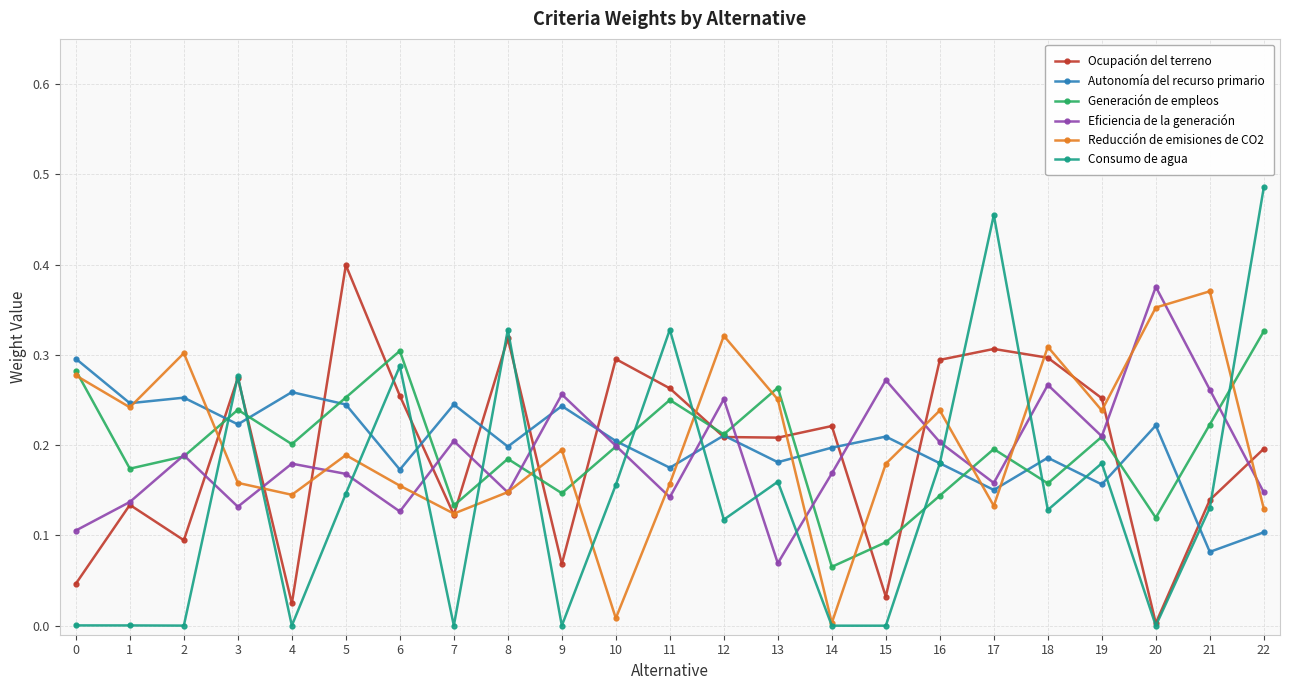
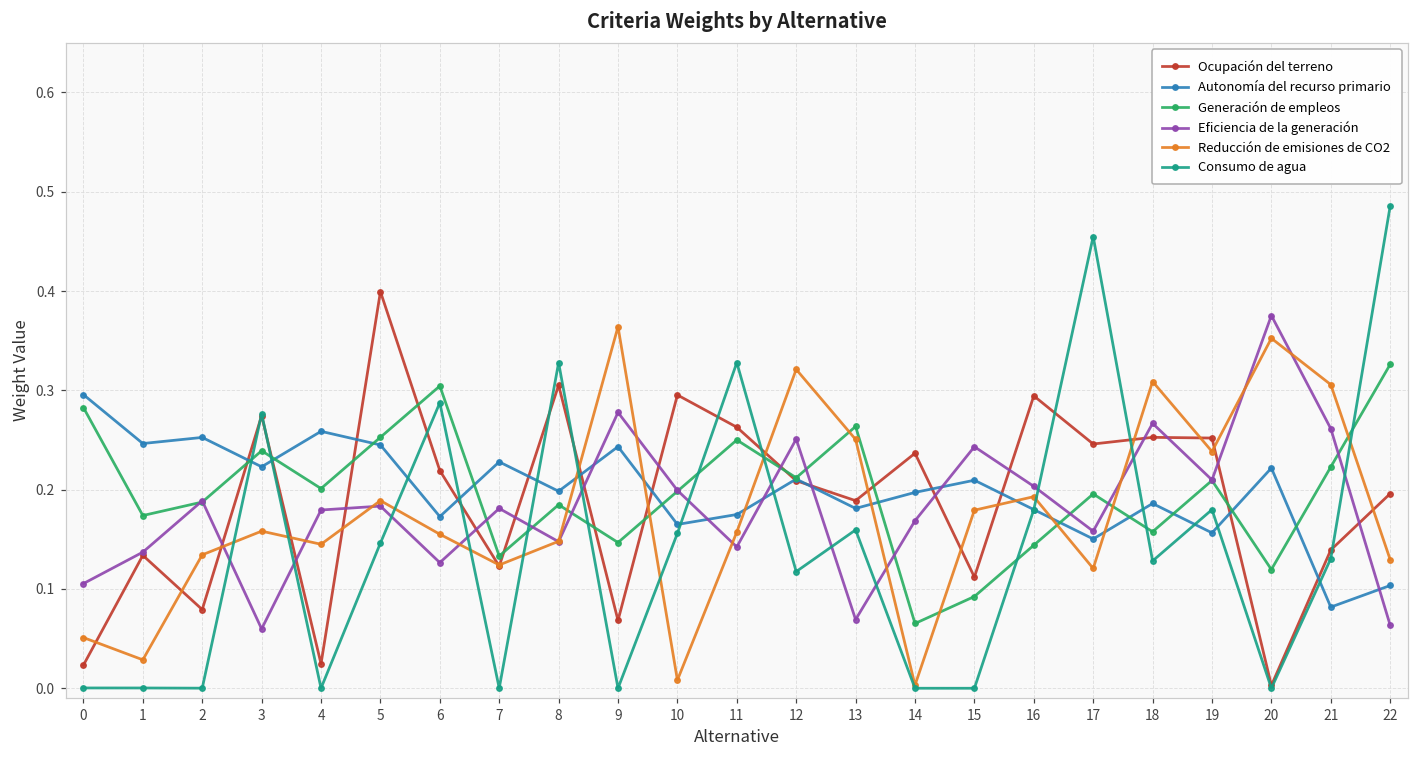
Ocupación del terreno, 0: 0.05 -> 0.02
Reducción de emisiones de CO2, 0: 0.28 -> 0.05
Reducción de emisiones de CO2, 1: 0.24 -> 0.03
Ocupación del terreno, 2: 0.09 -> 0.08
Reducción de emisiones de CO2, 2: 0.30 -> 0.13
Eficiencia de la generación, 3: 0.13 -> 0.06
Eficiencia de la generación, 5: 0.17 -> 0.18
Ocupación del terreno, 6: 0.25 -> 0.22
Autonomía del recurso primario, 7: 0.25 -> 0.23
Eficiencia de la generación, 7: 0.20 -> 0.18
Ocupación del terreno, 8: 0.32 -> 0.31
Eficiencia de la generación, 9: 0.26 -> 0.28
Reducción de emisiones de CO2, 9: 0.19 -> 0.36
Autonomía del recurso primario, 10: 0.20 -> 0.16
Ocupación del terreno, 13: 0.21 -> 0.19
Ocupación del terreno, 14: 0.22 -> 0.24
Ocupación del terreno, 15: 0.03 -> 0.11
Eficiencia de la generación, 15: 0.27 -> 0.24
Reducción de emisiones de CO2, 16: 0.24 -> 0.19
Ocupación del terreno, 17: 0.31 -> 0.25
Reducción de emisiones de CO2, 17: 0.13 -> 0.12
Ocupación del terreno, 18: 0.30 -> 0.25
Reducción de emisiones de CO2, 21: 0.37 -> 0.31
Eficiencia de la generación, 22: 0.15 -> 0.06
